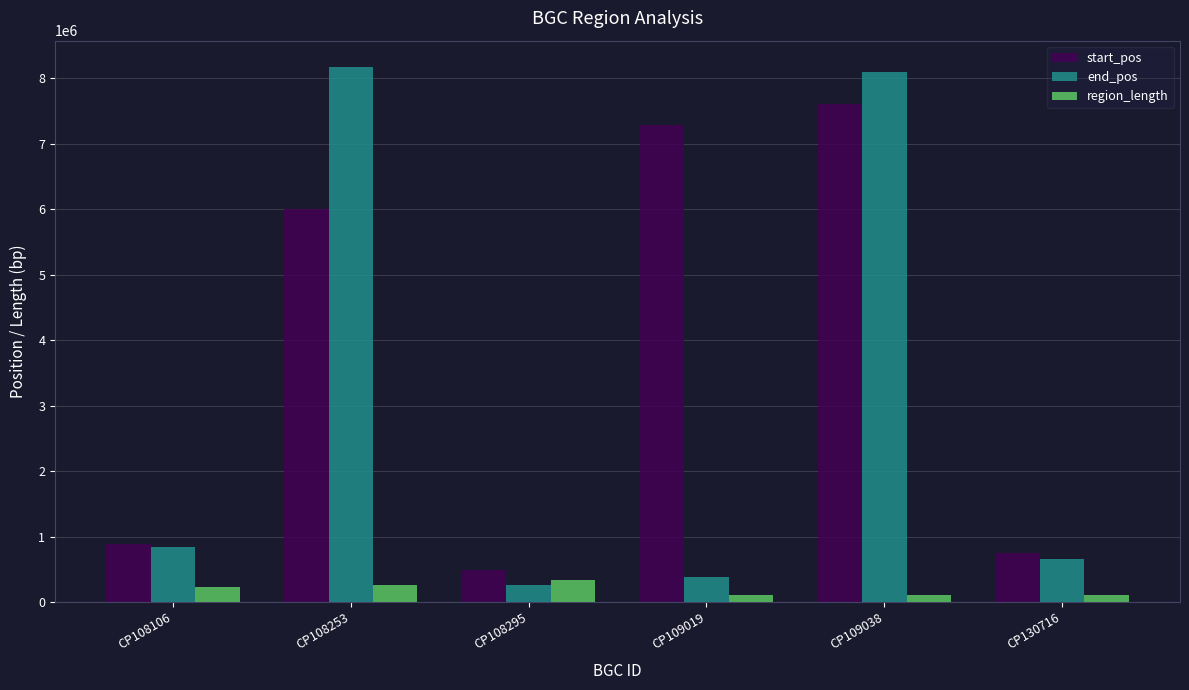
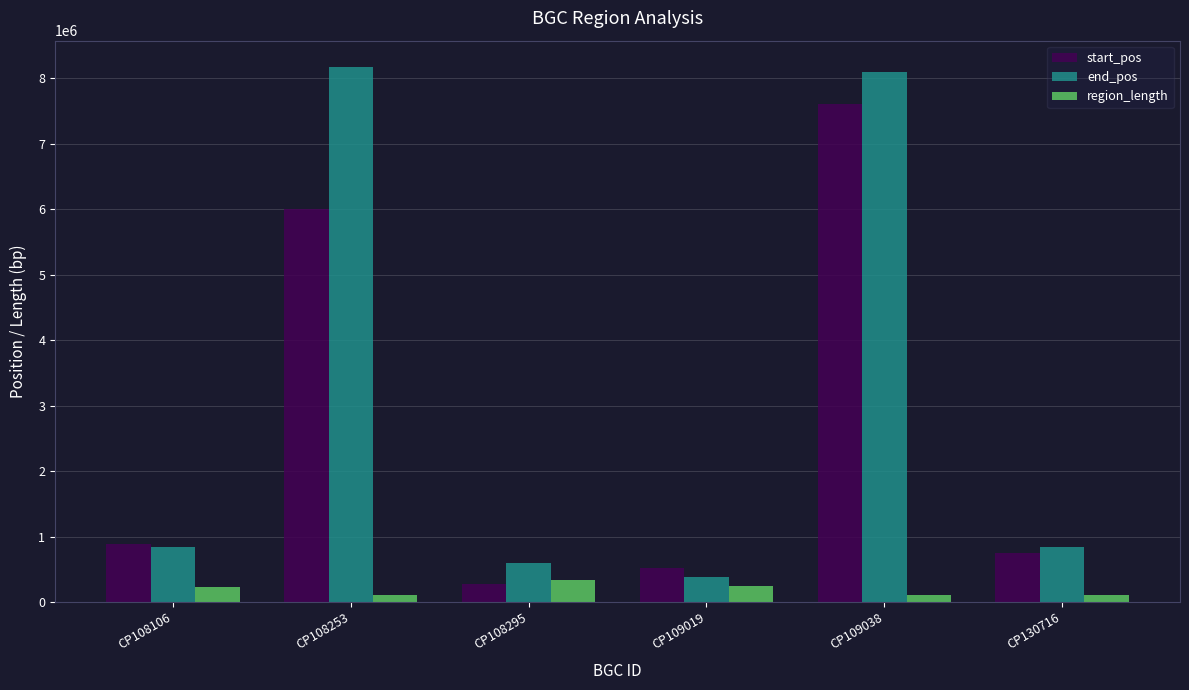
region_length, CP108253: 300000 -> 100000
start_pos, CP108295: 500000 -> 300000
end_pos, CP108295: 300000 -> 600000
start_pos, CP109019: 7300000 -> 500000
region_length, CP109019: 100000 -> 200000
end_pos, CP130716: 600000 -> 800000
